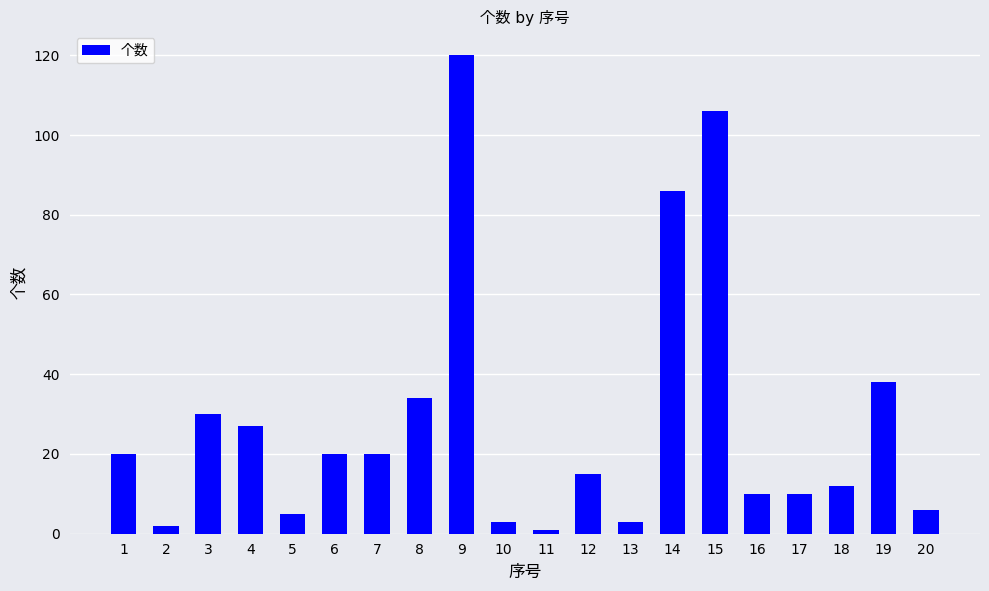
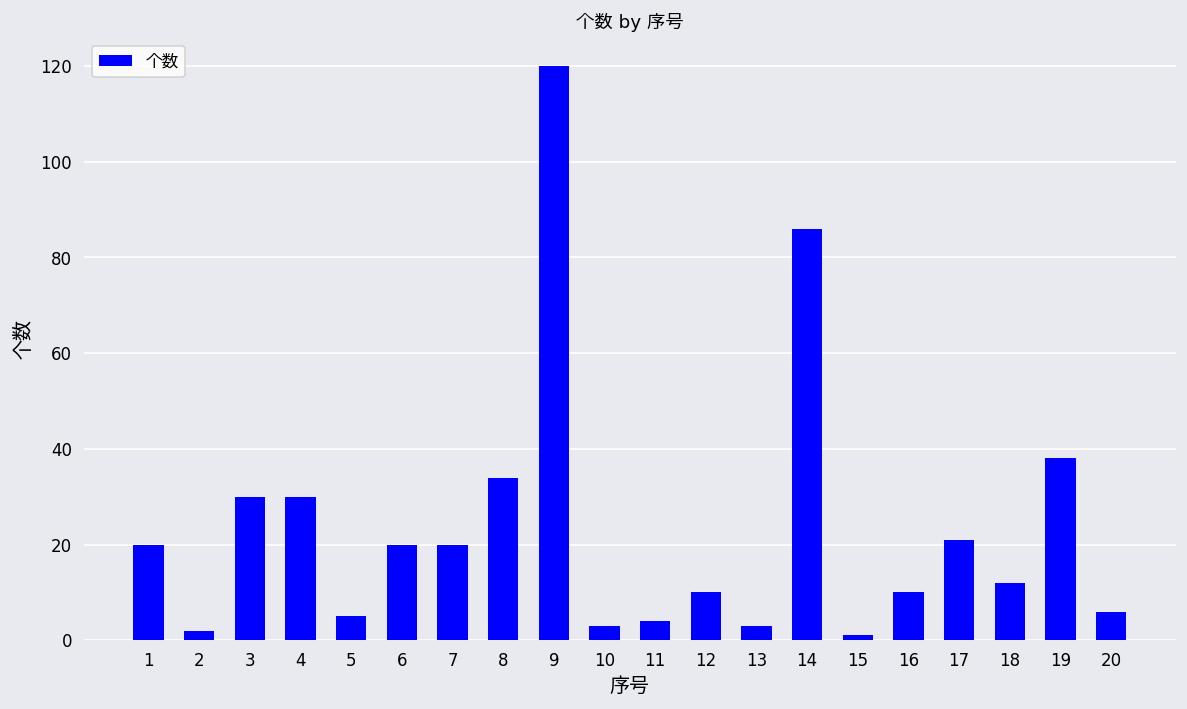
4: 27 -> 30
11: 1 -> 4
12: 15 -> 10
15: 106 -> 1
17: 10 -> 21
